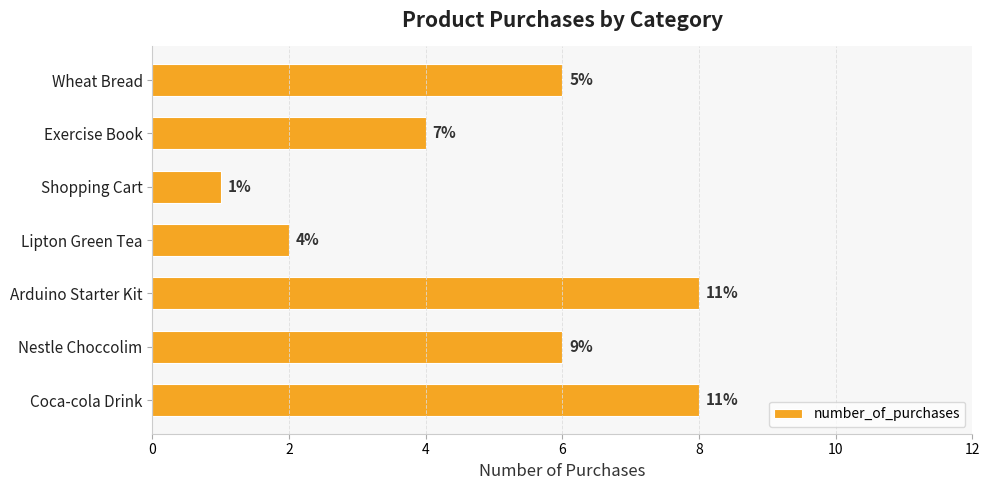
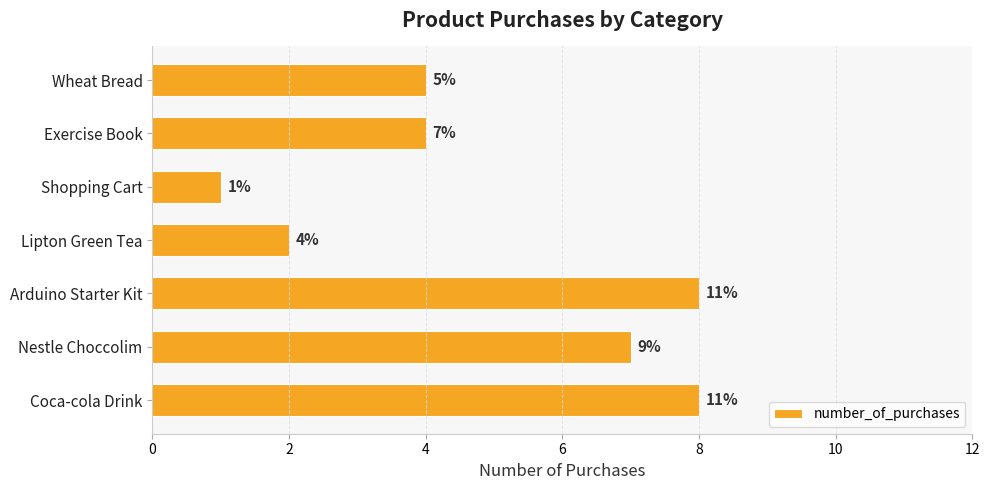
Wheat Bread: 6 -> 4
Nestle Choccolim: 6 -> 7
